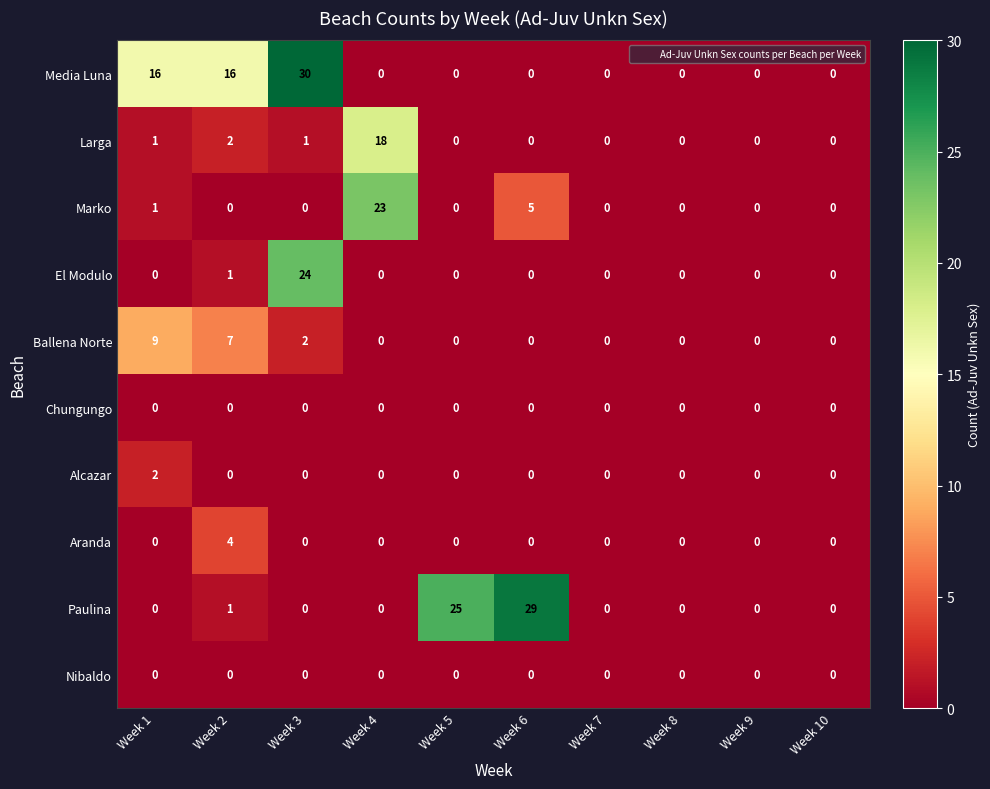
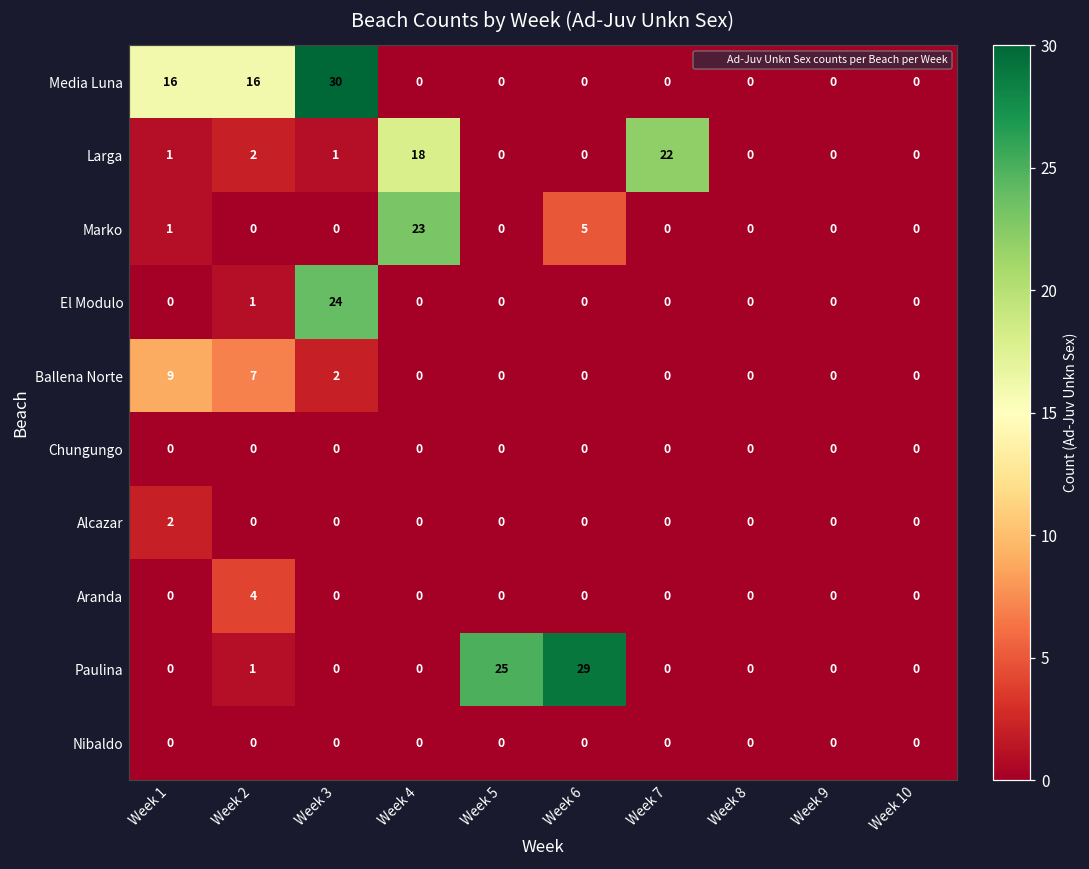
Larga, Week 7: 0 -> 22
